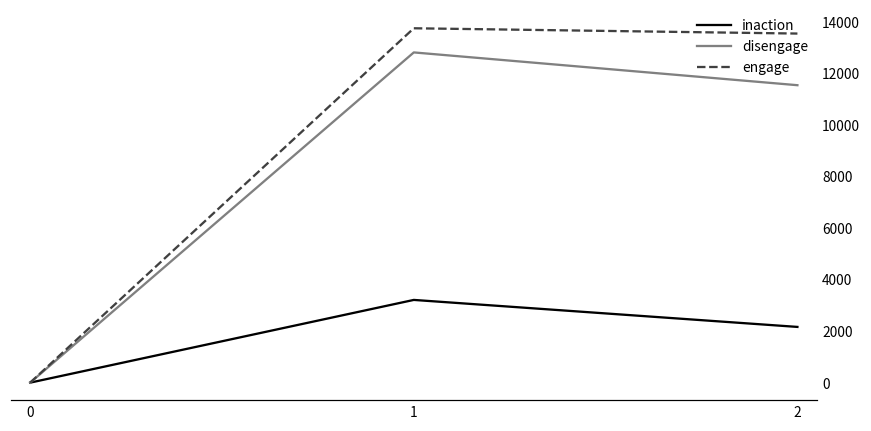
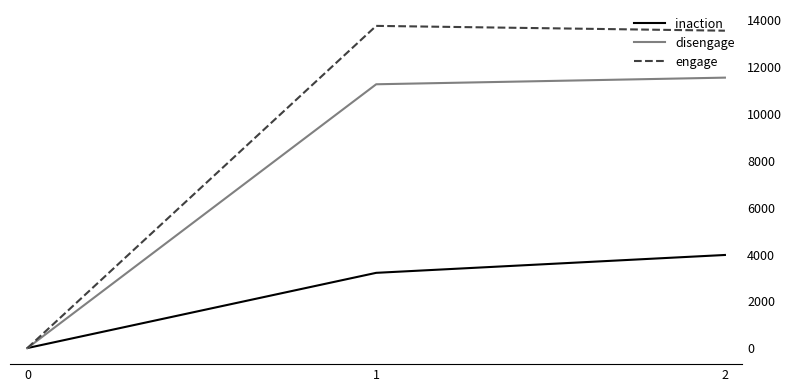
disengage, 1: 12800 -> 11300
inaction, 2: 2200 -> 4000
